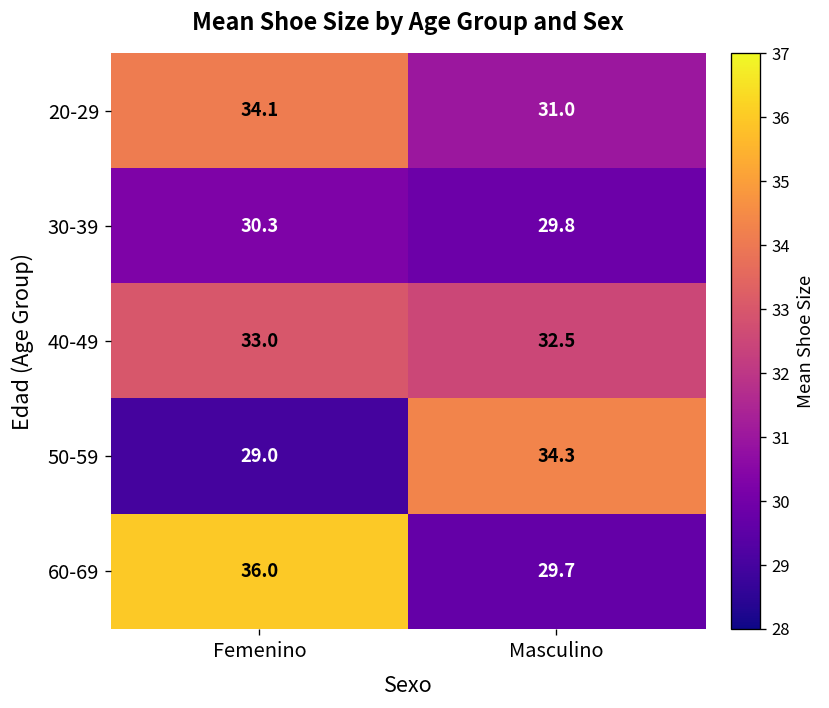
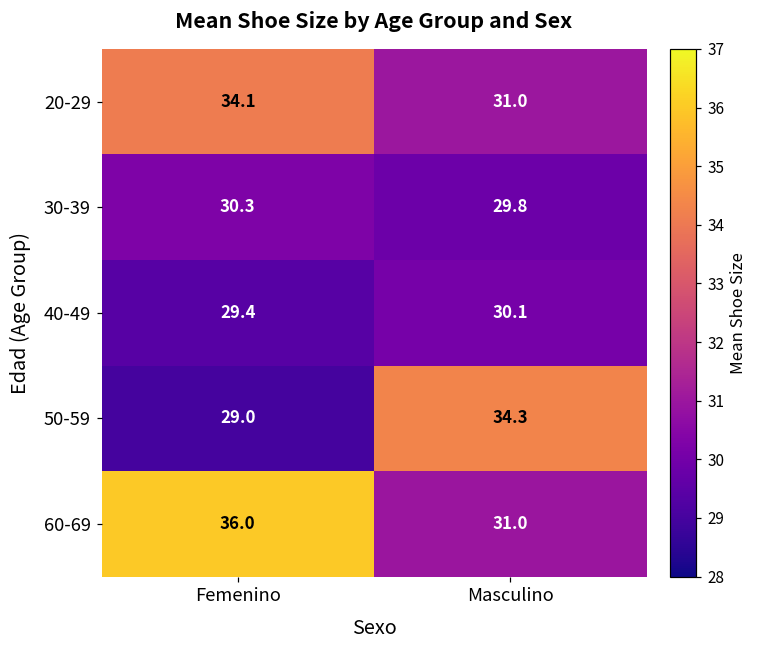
40-49, Femenino: 33.0 -> 29.4
40-49, Masculino: 32.5 -> 30.1
60-69, Masculino: 29.7 -> 31.0
